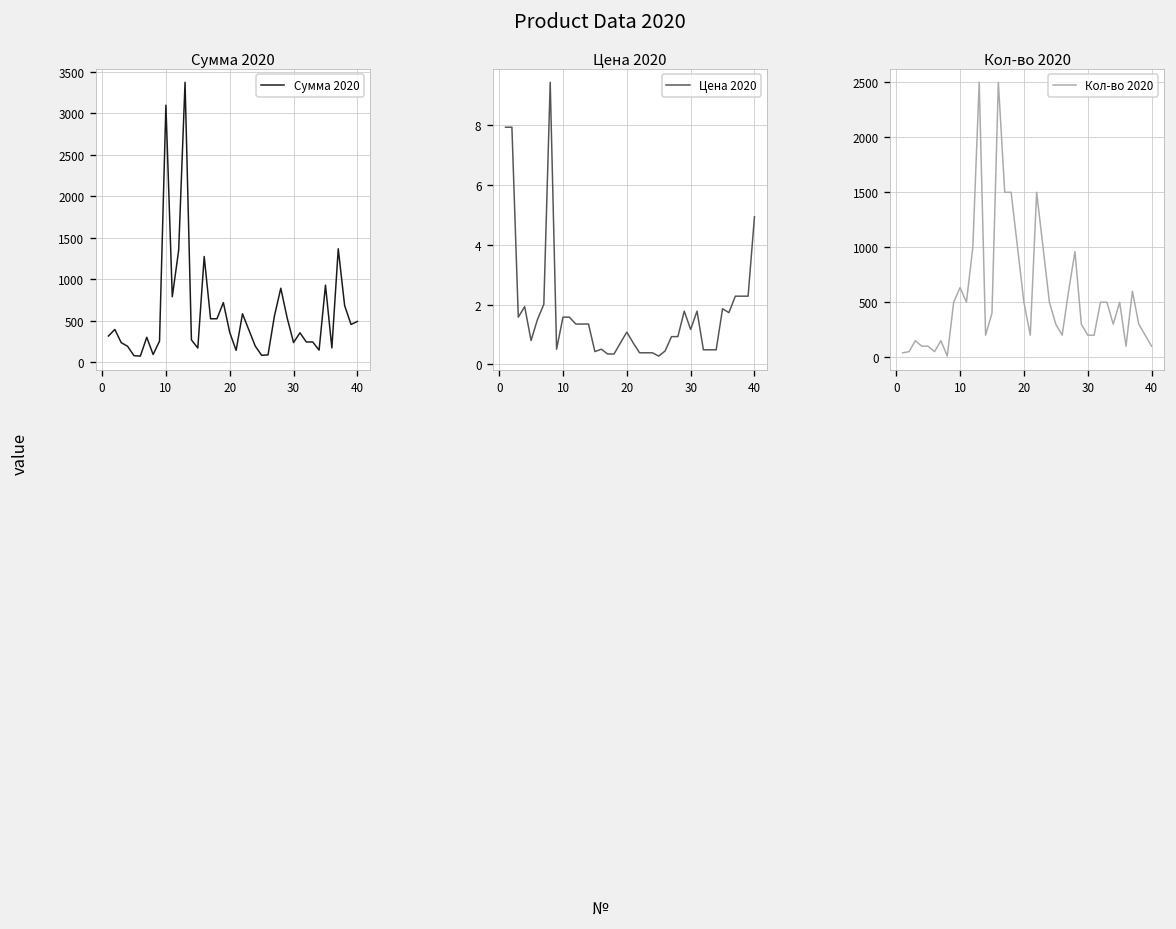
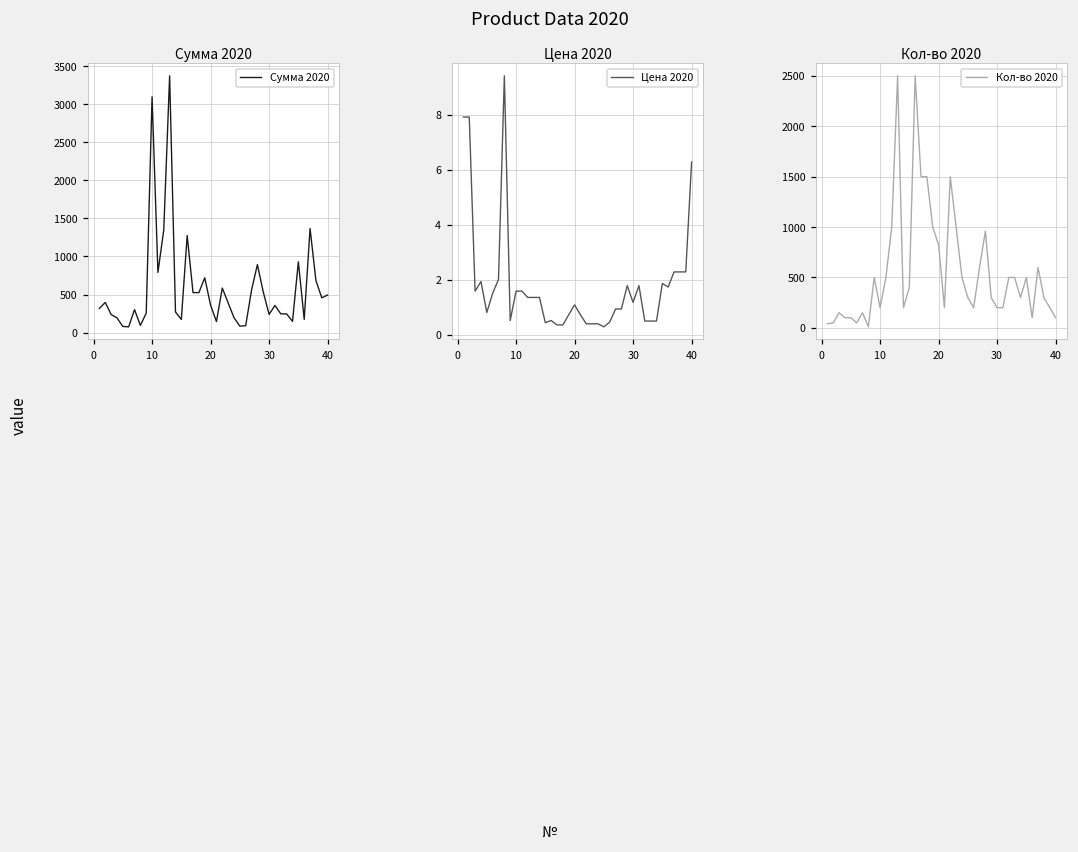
Цена 2020, 40: 4.9 -> 6.3
Кол-во 2020, 10: 600 -> 200
Кол-во 2020, 20: 500 -> 800
